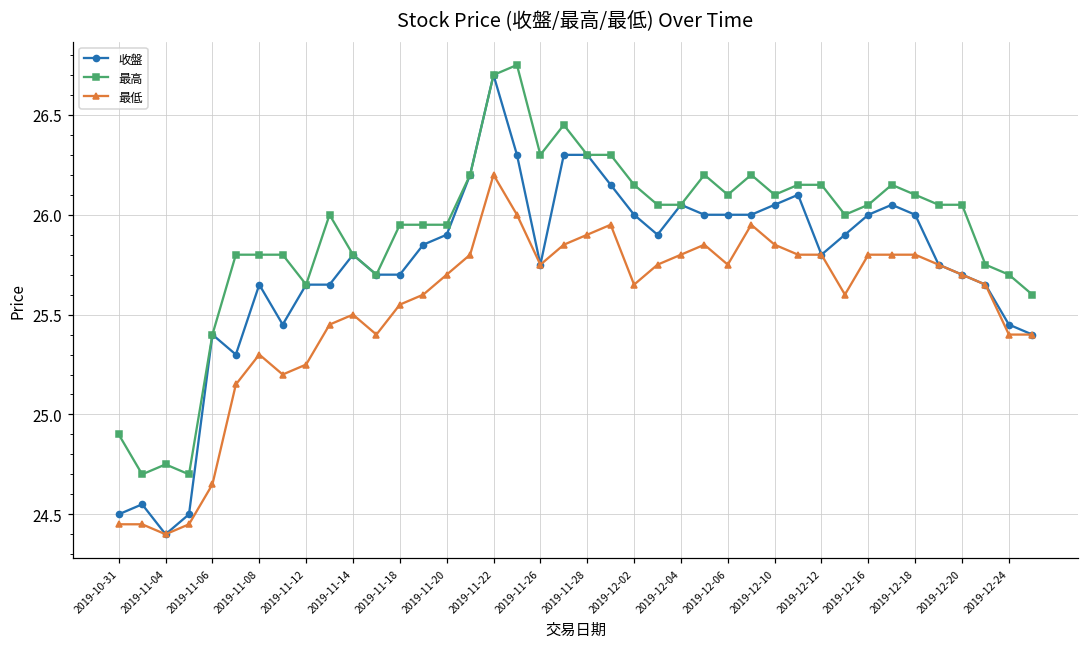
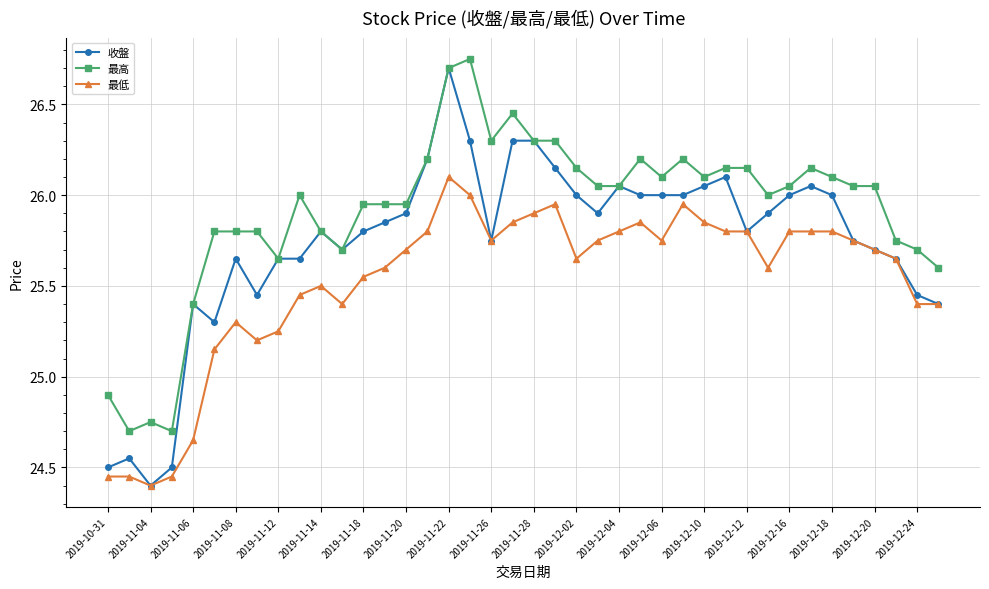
收盤, 2019-11-18: 25.7 -> 25.8
最低, 2019-11-22: 26.2 -> 26.1
